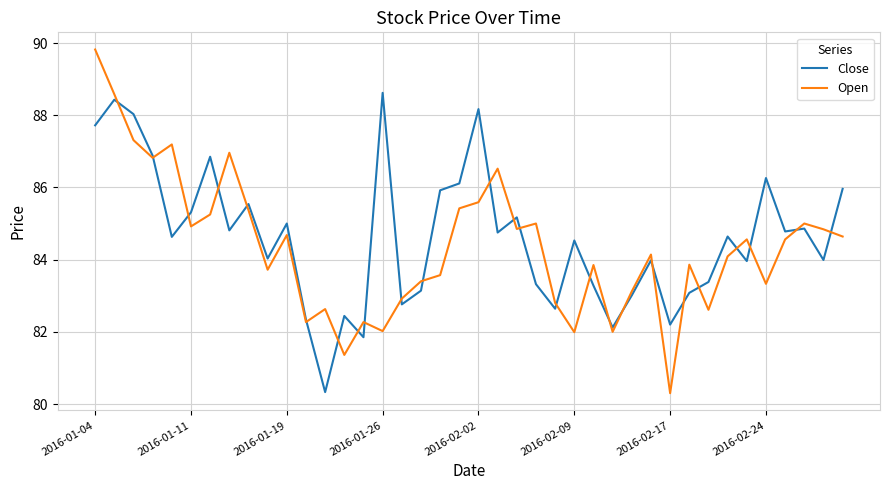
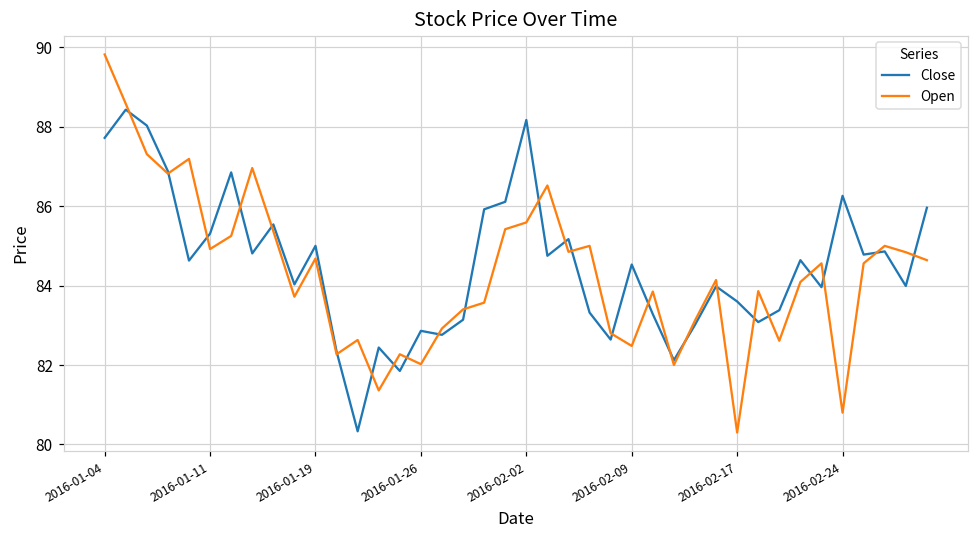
Close, 2016-01-26: 88.6 -> 82.9
Open, 2016-02-09: 82.0 -> 82.5
Close, 2016-02-17: 82.2 -> 83.6
Open, 2016-02-24: 83.3 -> 80.8
